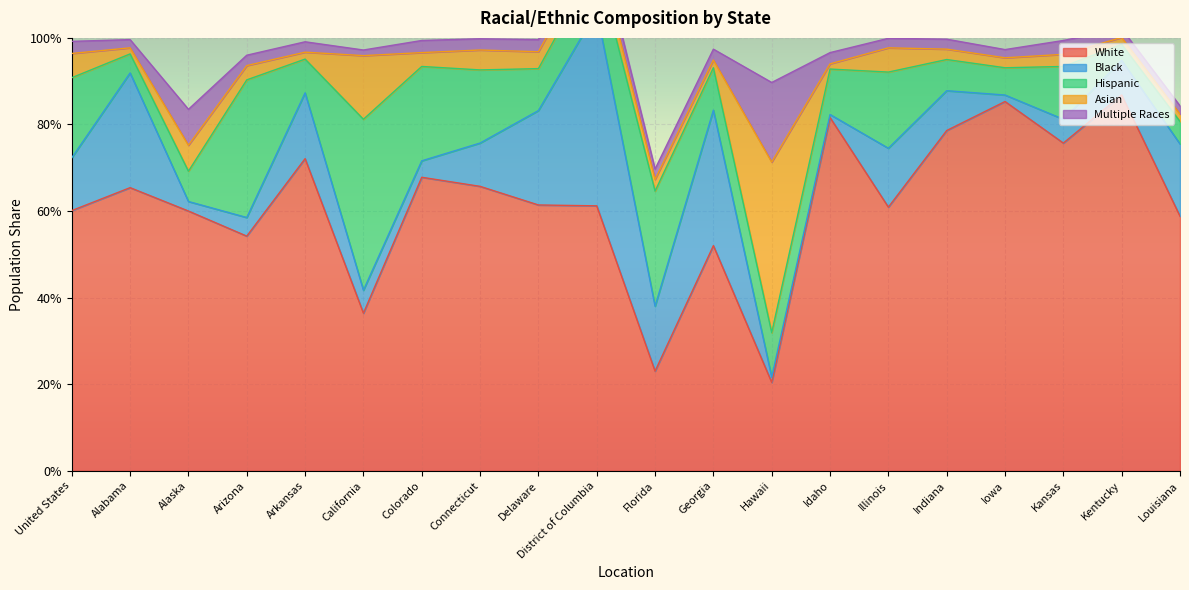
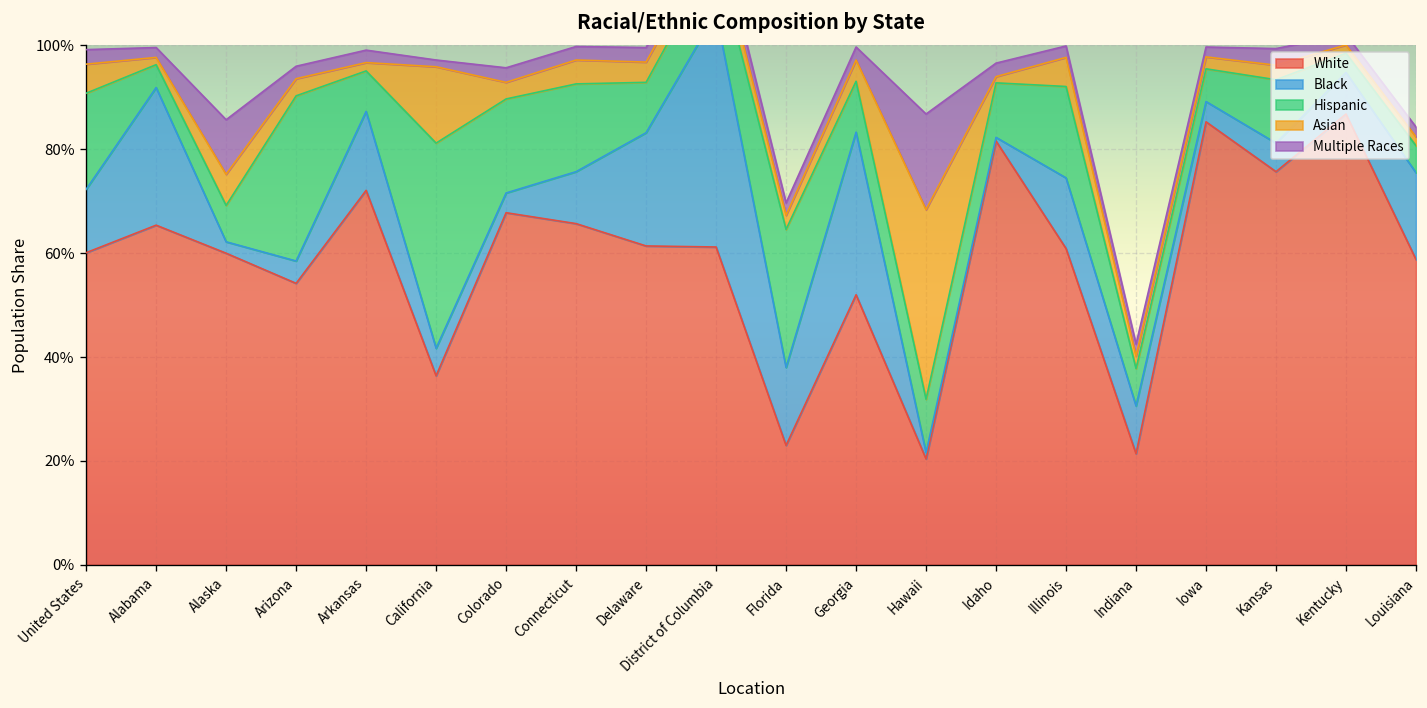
Multiple Races, Alaska: 8% -> 10%
Hispanic, Colorado: 22% -> 18%
Asian, Georgia: 2% -> 4%
Asian, Hawaii: 39% -> 36%
White, Indiana: 79% -> 21%
Black, Iowa: 2% -> 4%
